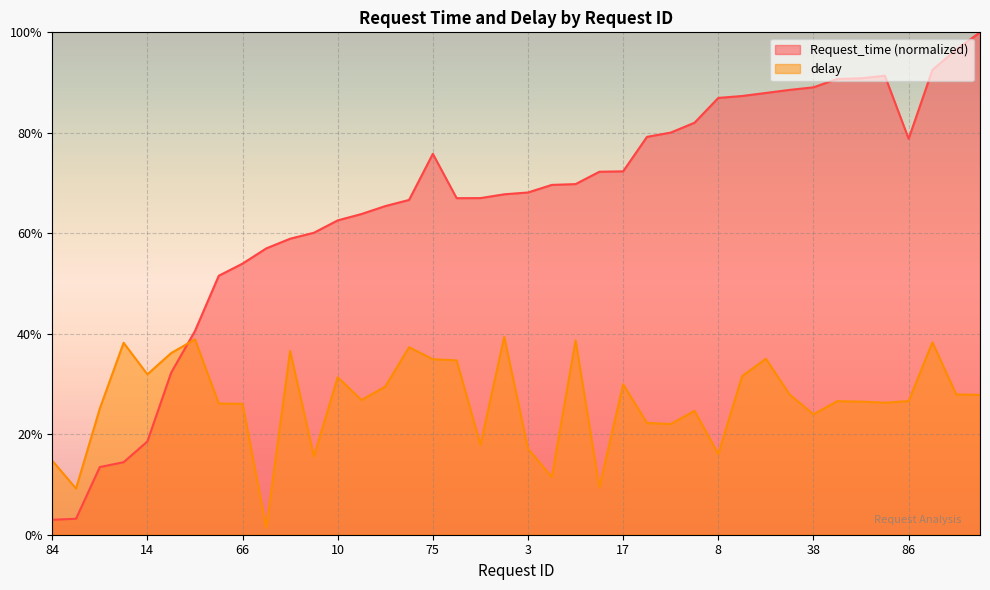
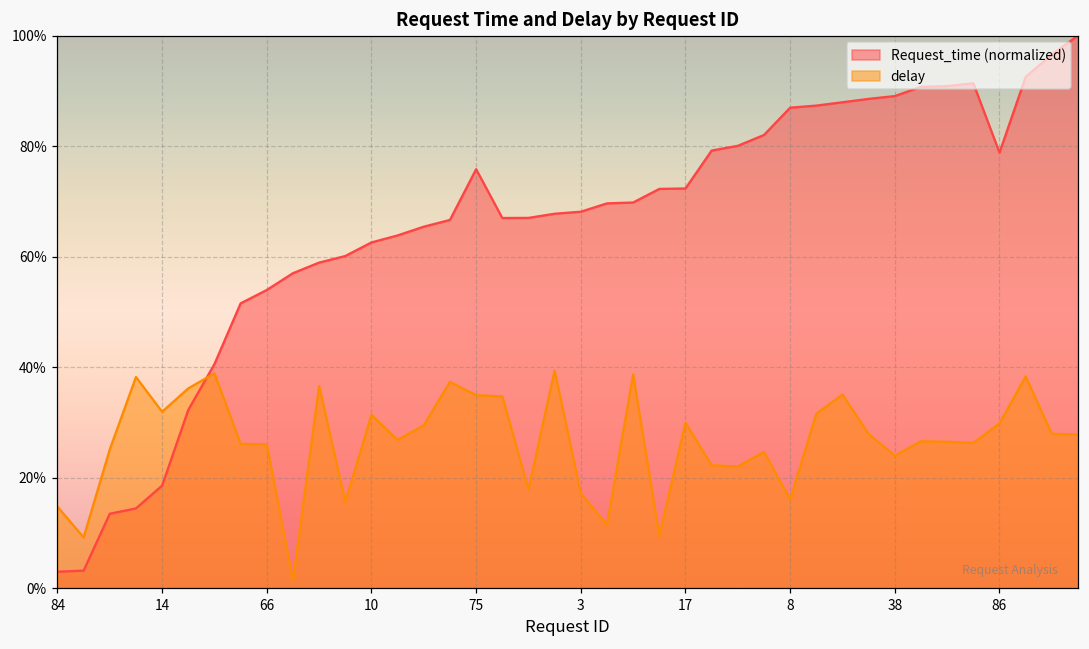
delay, 86: 27% -> 30%
